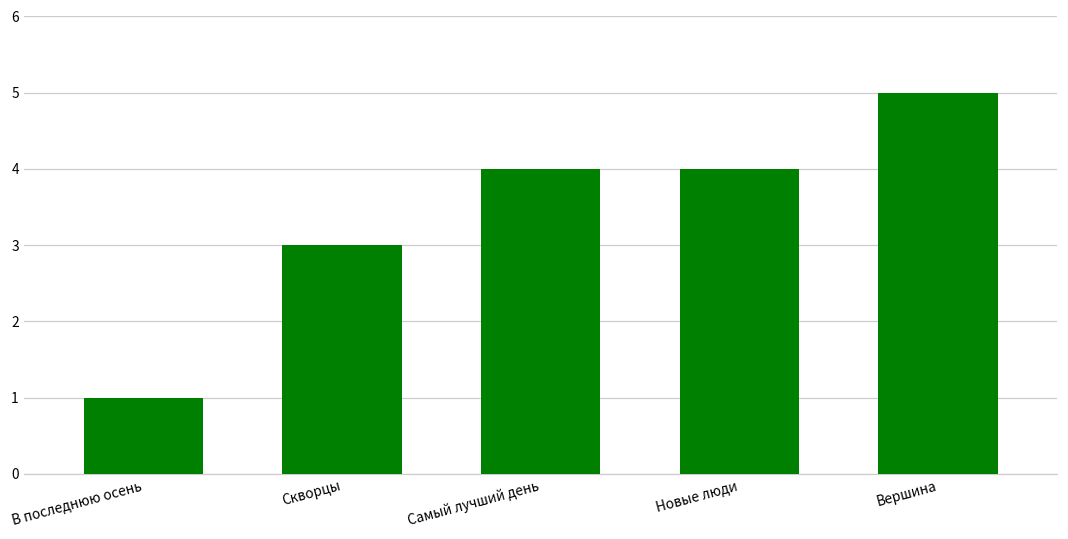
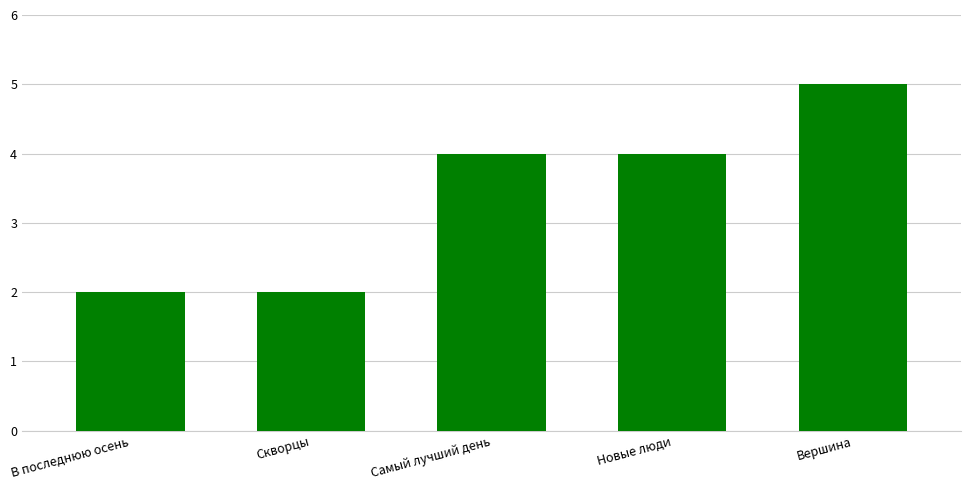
В последнюю осень: 1 -> 2
Скворцы: 3 -> 2
